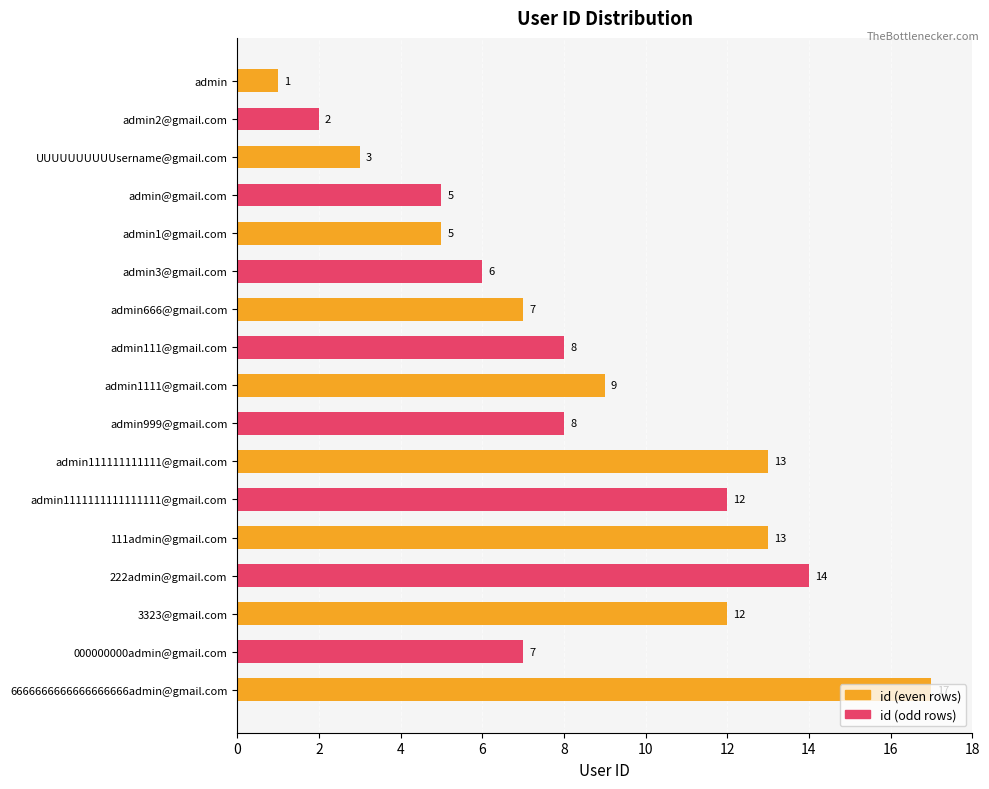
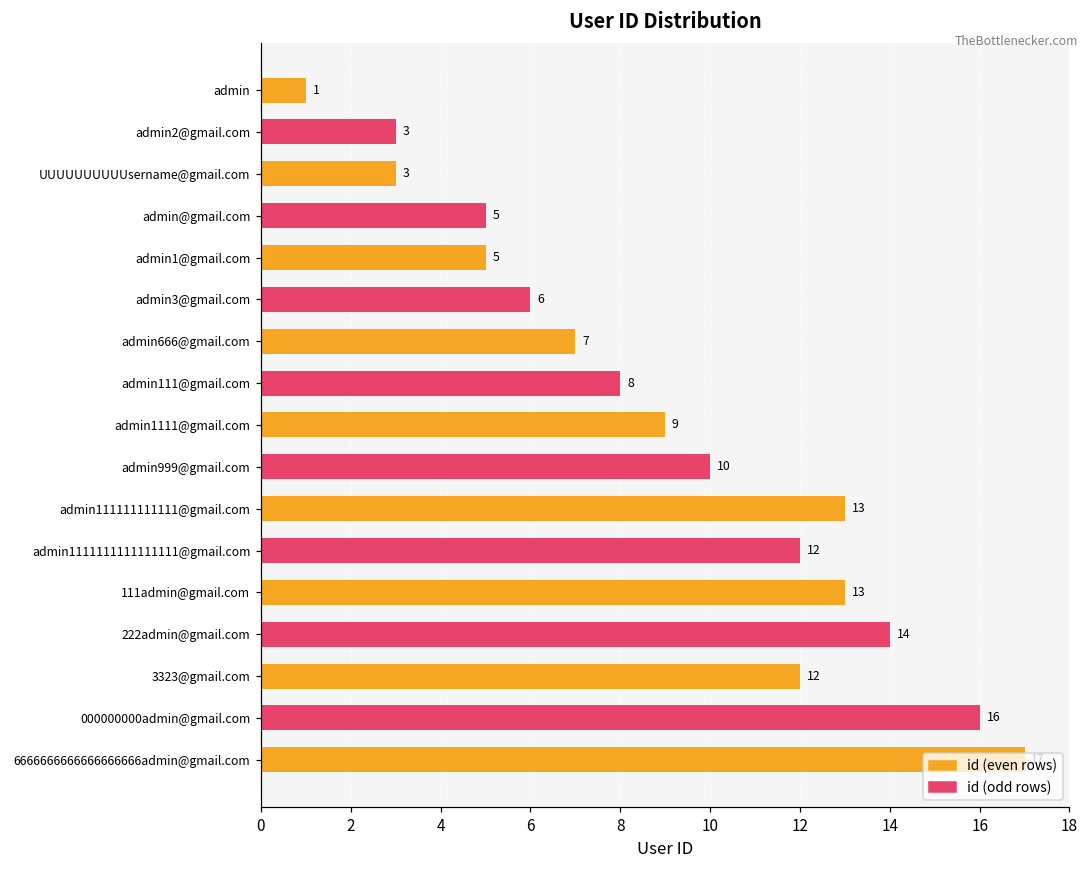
admin2@gmail.com: 2 -> 3
admin999@gmail.com: 8 -> 10
000000000admin@gmail.com: 7 -> 16
